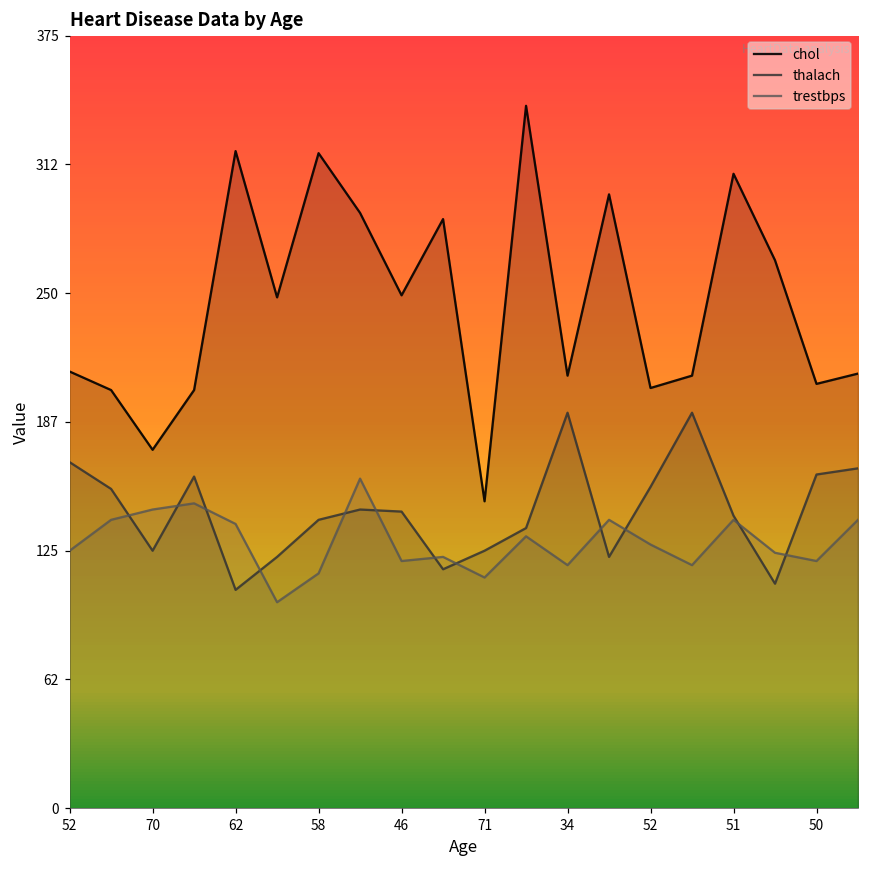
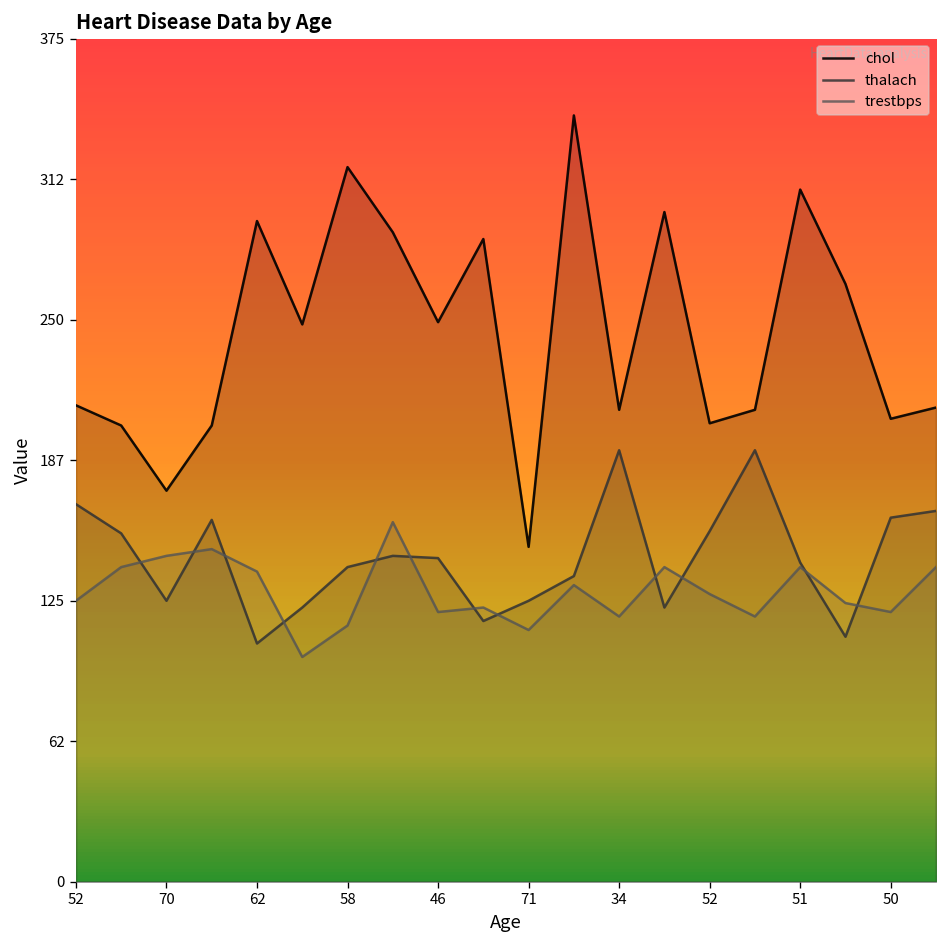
chol, 62: 319 -> 294
